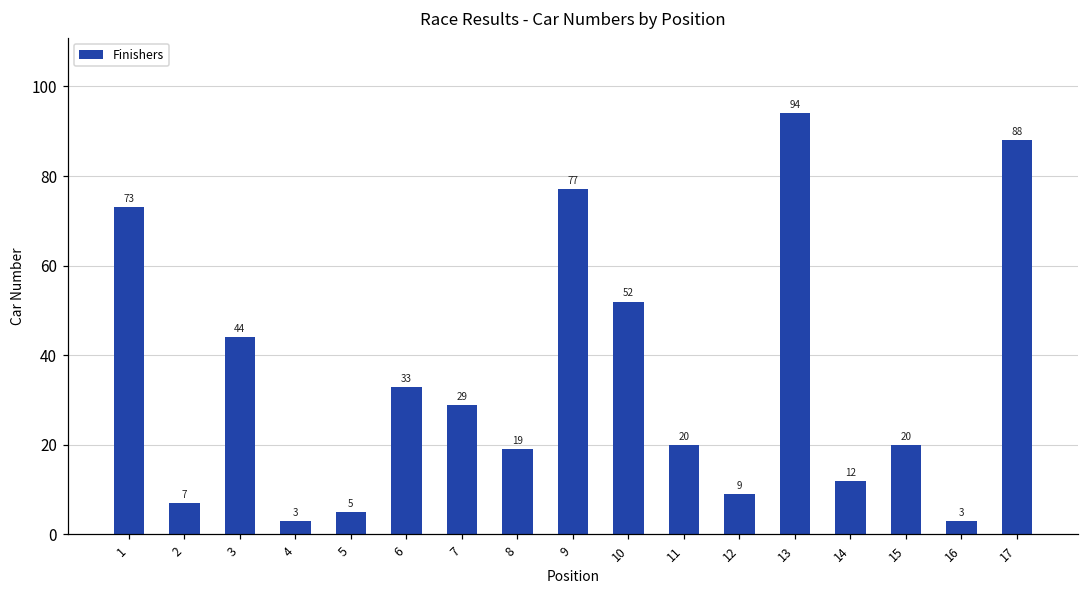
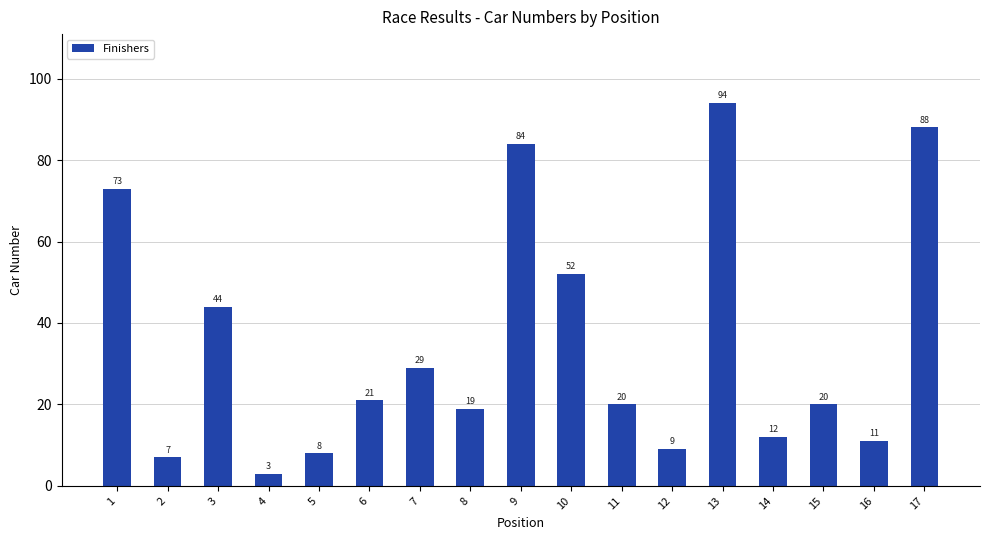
5: 5 -> 8
6: 33 -> 21
9: 77 -> 84
16: 3 -> 11
